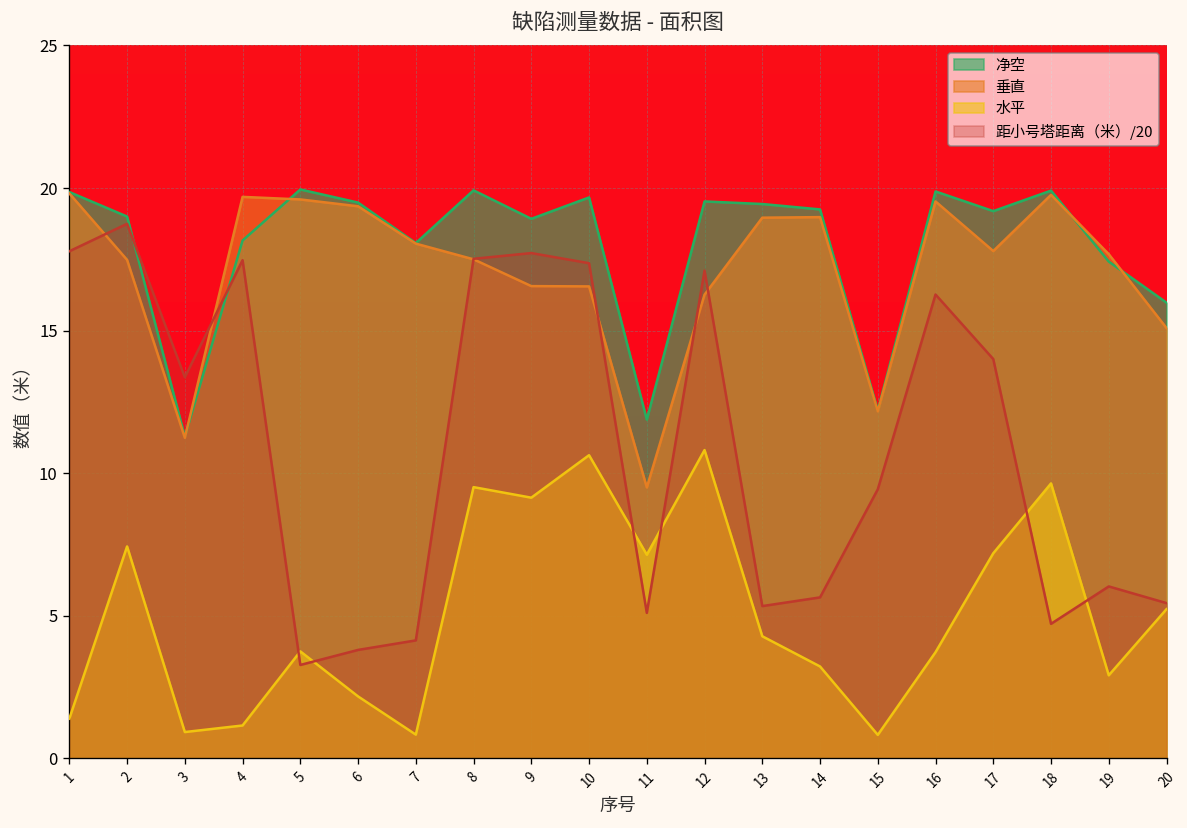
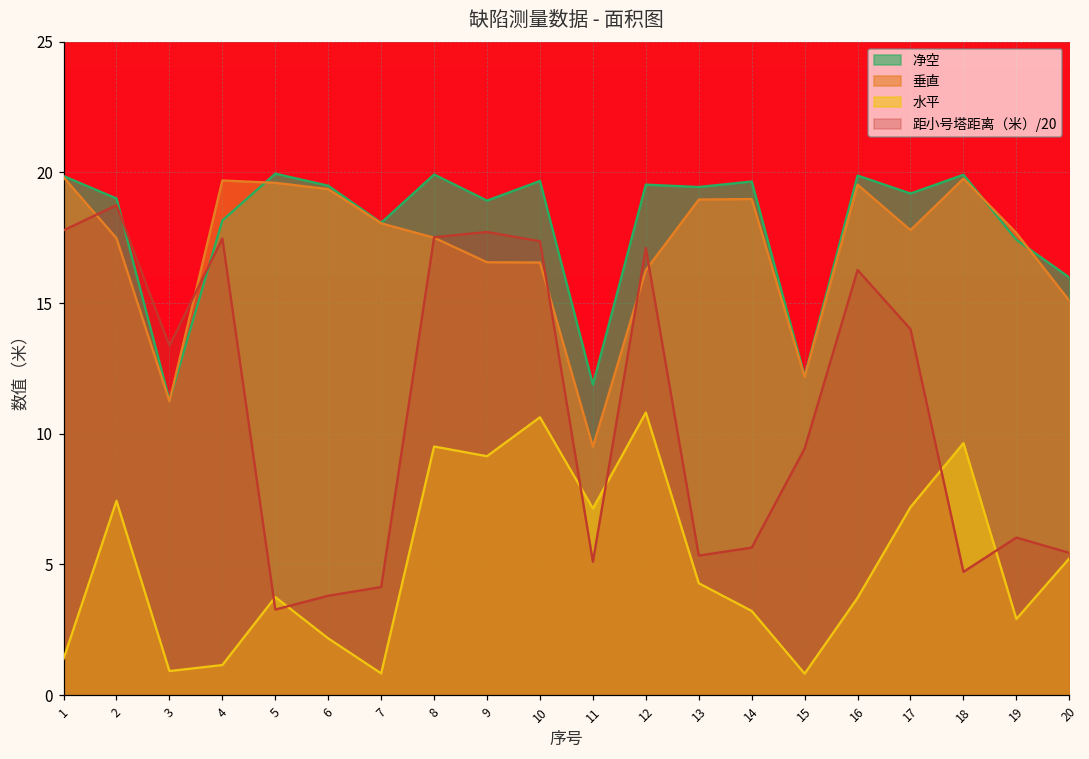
净空, 14: 19.3 -> 19.7
